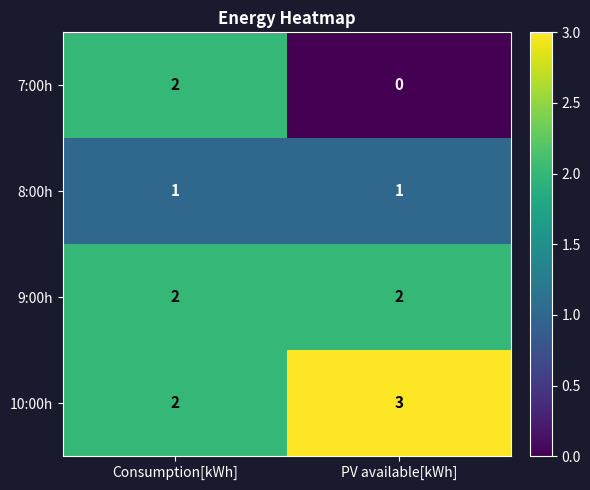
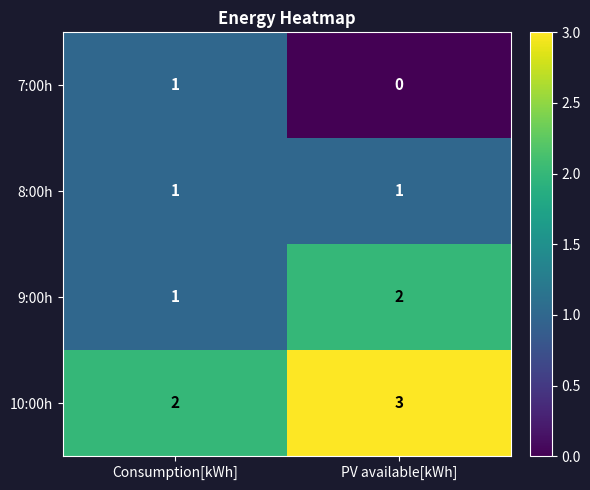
7:00h, Consumption[kWh]: 2 -> 1
9:00h, Consumption[kWh]: 2 -> 1
